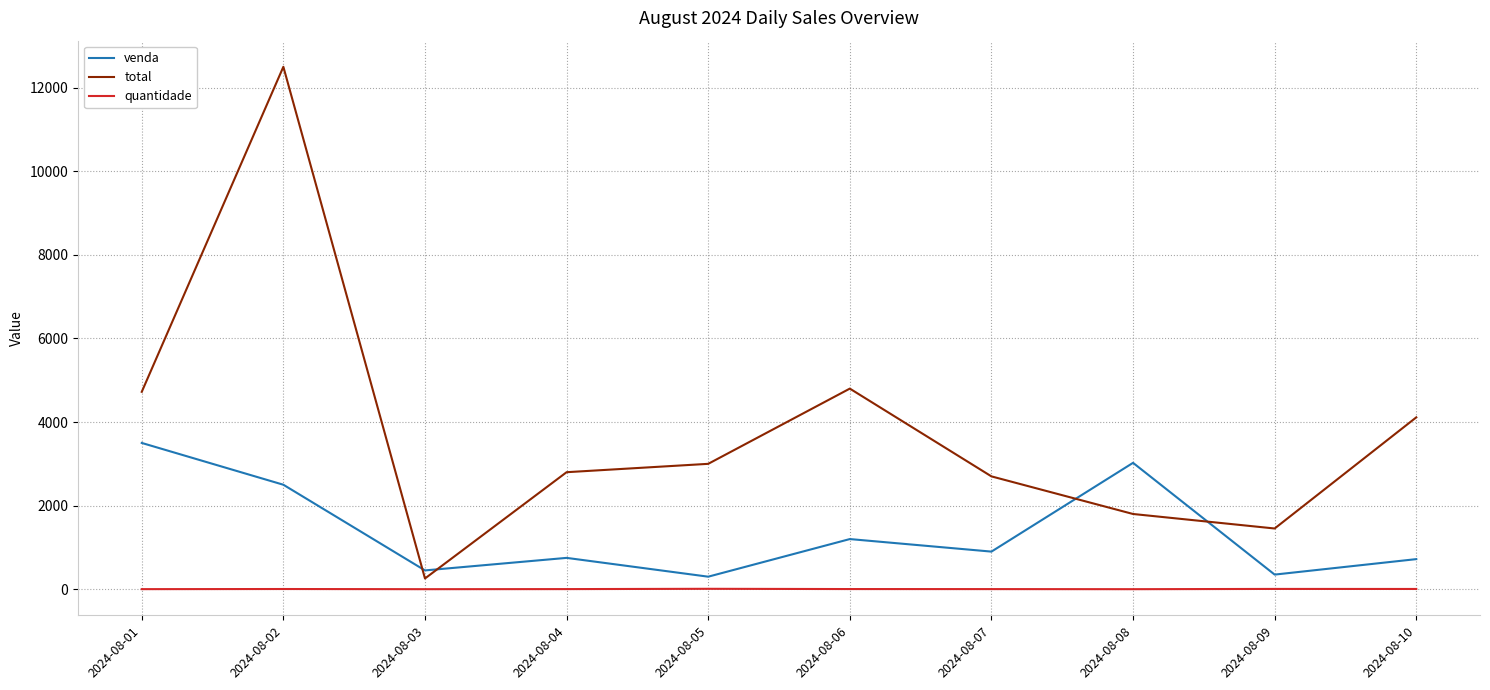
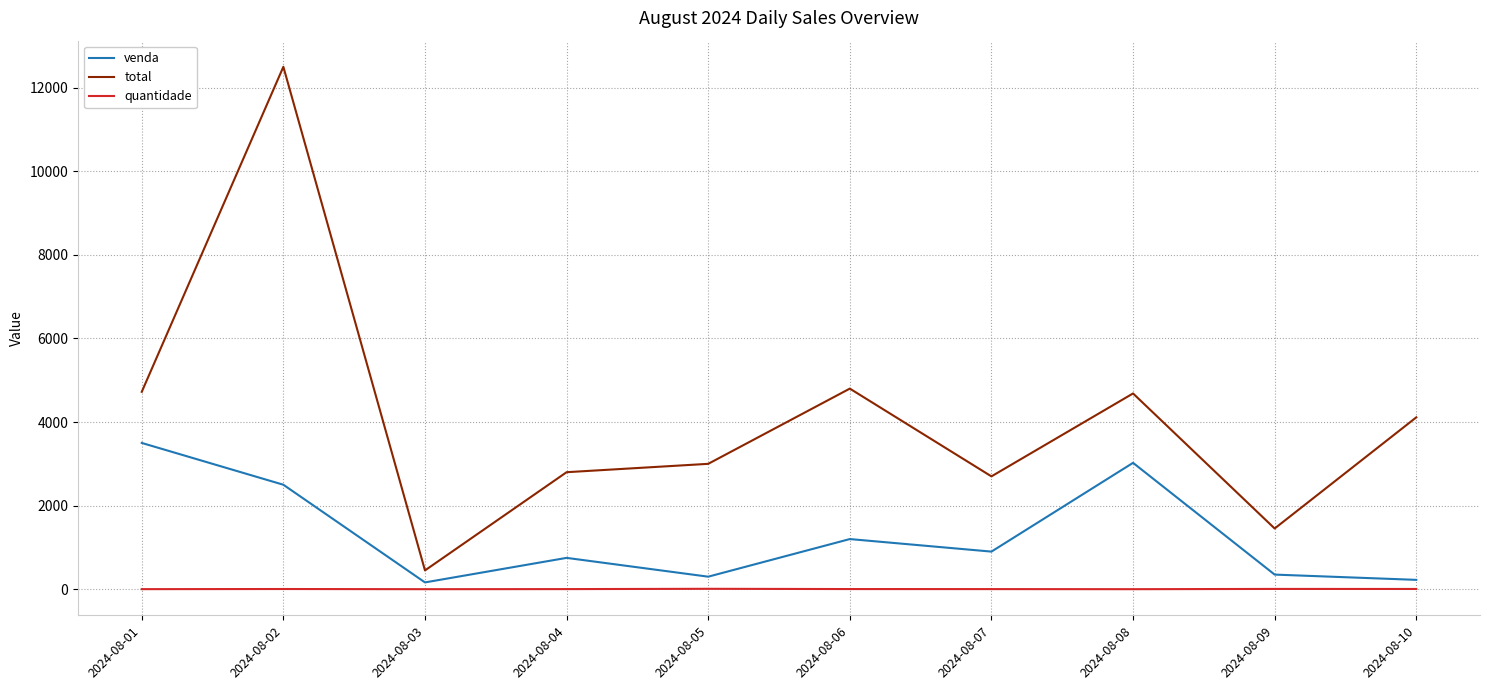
venda, 2024-08-03: 500 -> 200
total, 2024-08-03: 300 -> 500
total, 2024-08-08: 1800 -> 4700
venda, 2024-08-10: 700 -> 200
